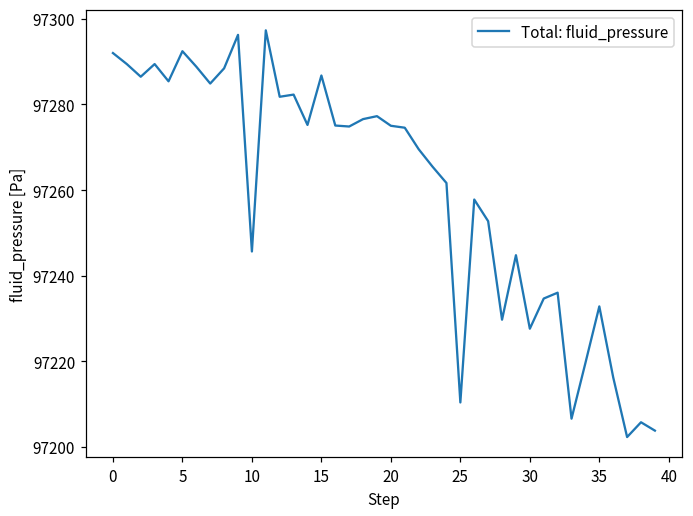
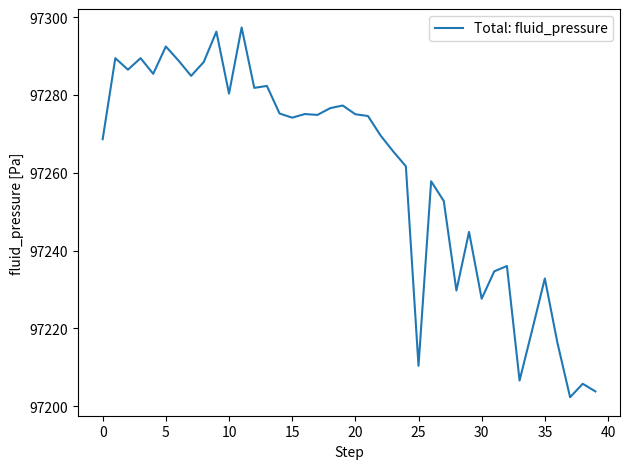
0: 97292 -> 97269
10: 97246 -> 97280
15: 97287 -> 97274
